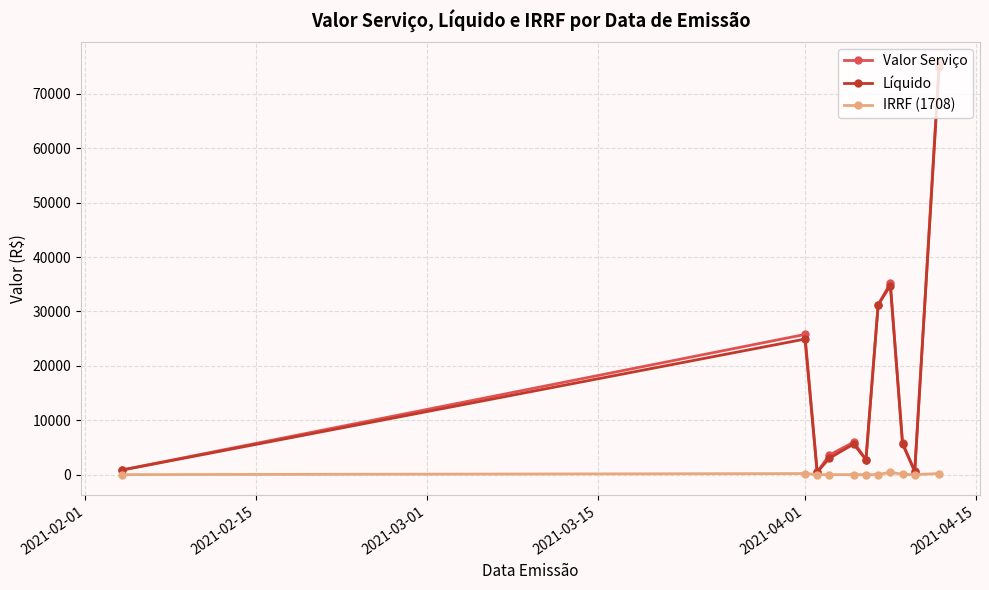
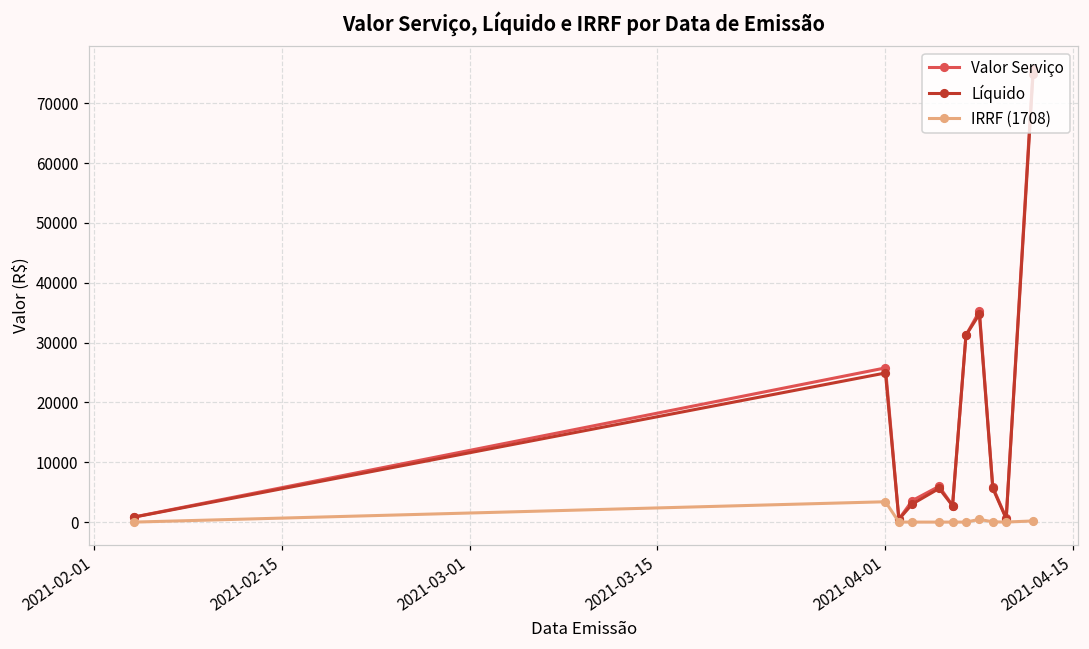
IRRF (1708), 2021-04-01: 0 -> 3000
